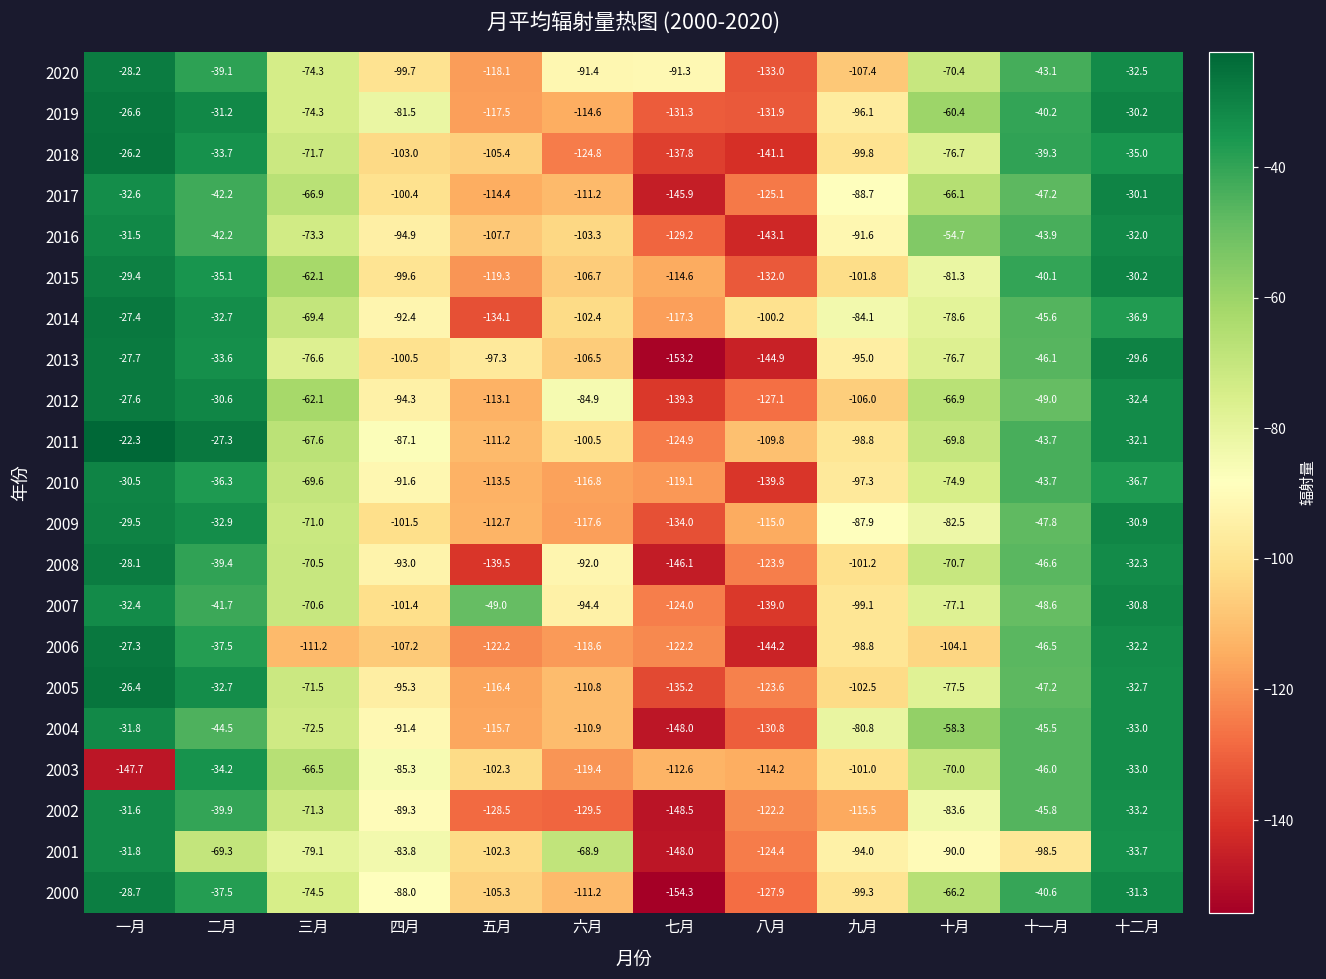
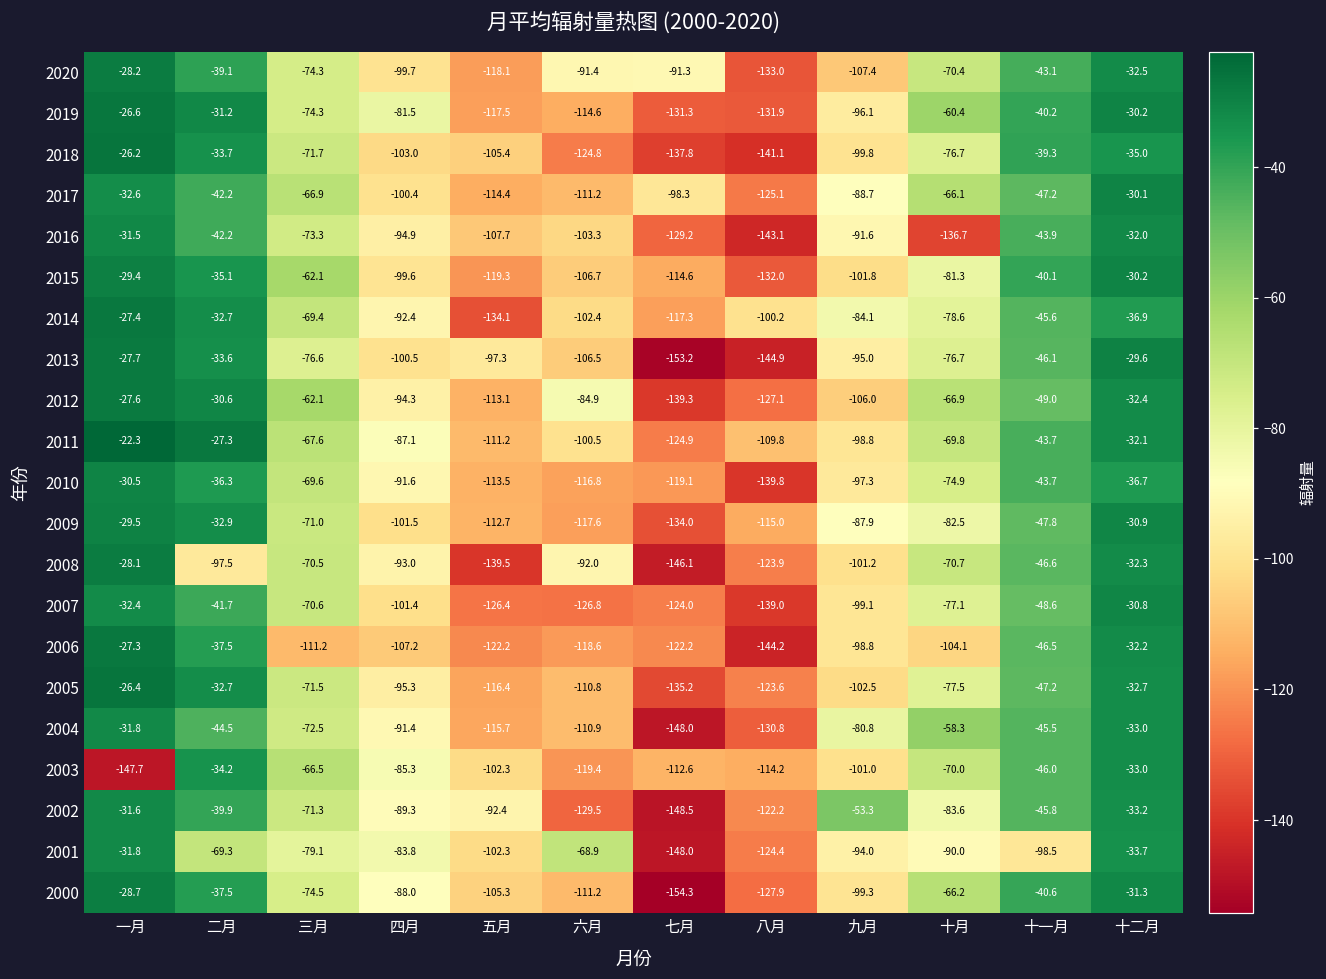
2017, 七月: -145.9 -> -98.3
2016, 十月: -54.7 -> -136.7
2008, 二月: -39.4 -> -97.5
2007, 五月: -49.0 -> -126.4
2007, 六月: -94.4 -> -126.8
2002, 五月: -128.5 -> -92.4
2002, 九月: -115.5 -> -53.3
